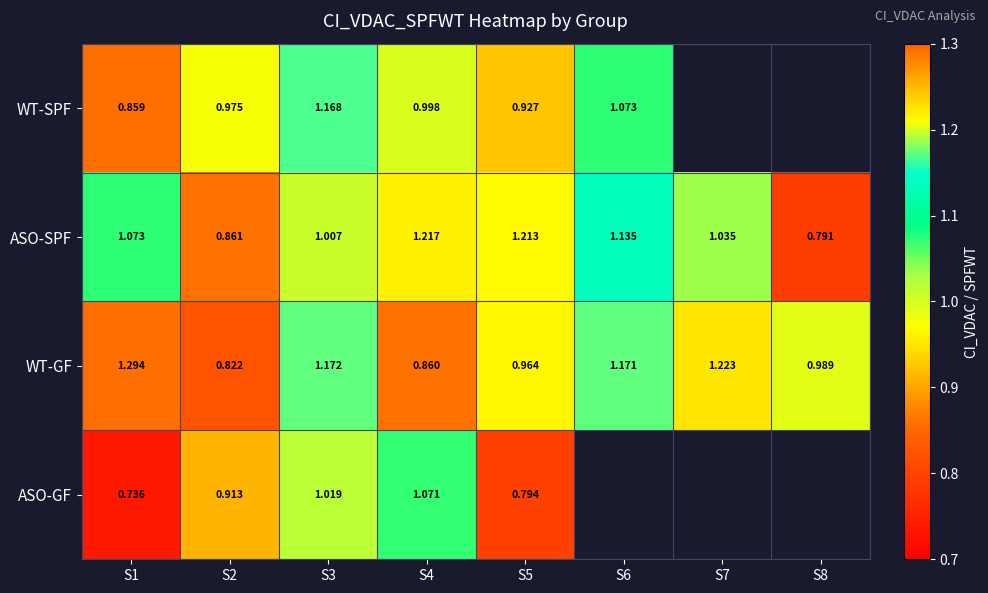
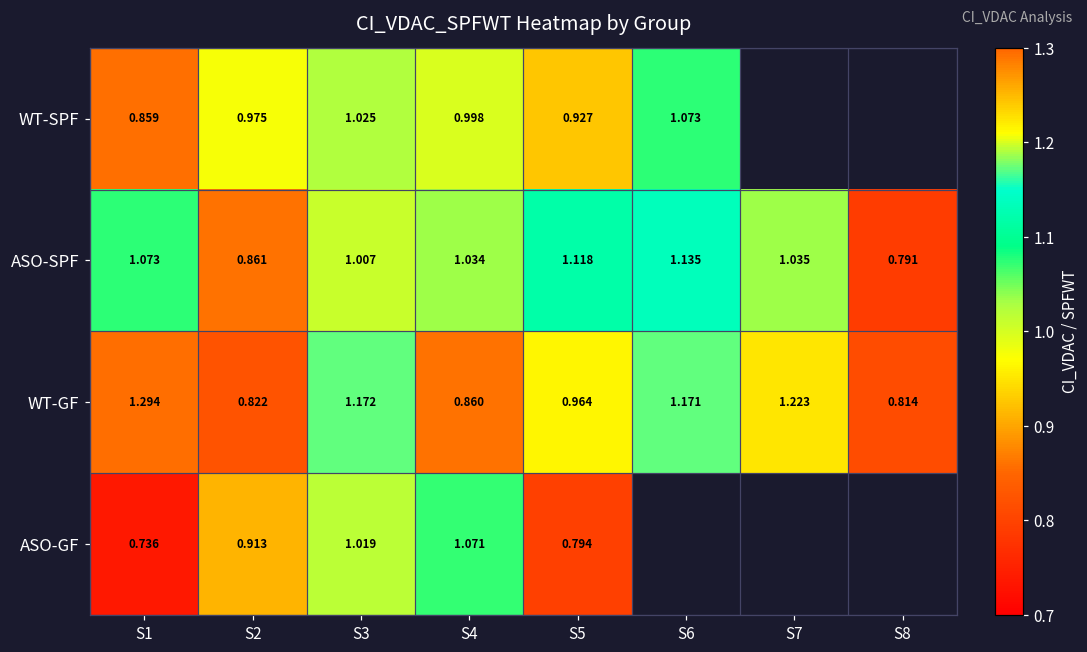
WT-SPF, S3: 1.168 -> 1.025
ASO-SPF, S4: 1.217 -> 1.034
ASO-SPF, S5: 1.213 -> 1.118
WT-GF, S8: 0.989 -> 0.814
